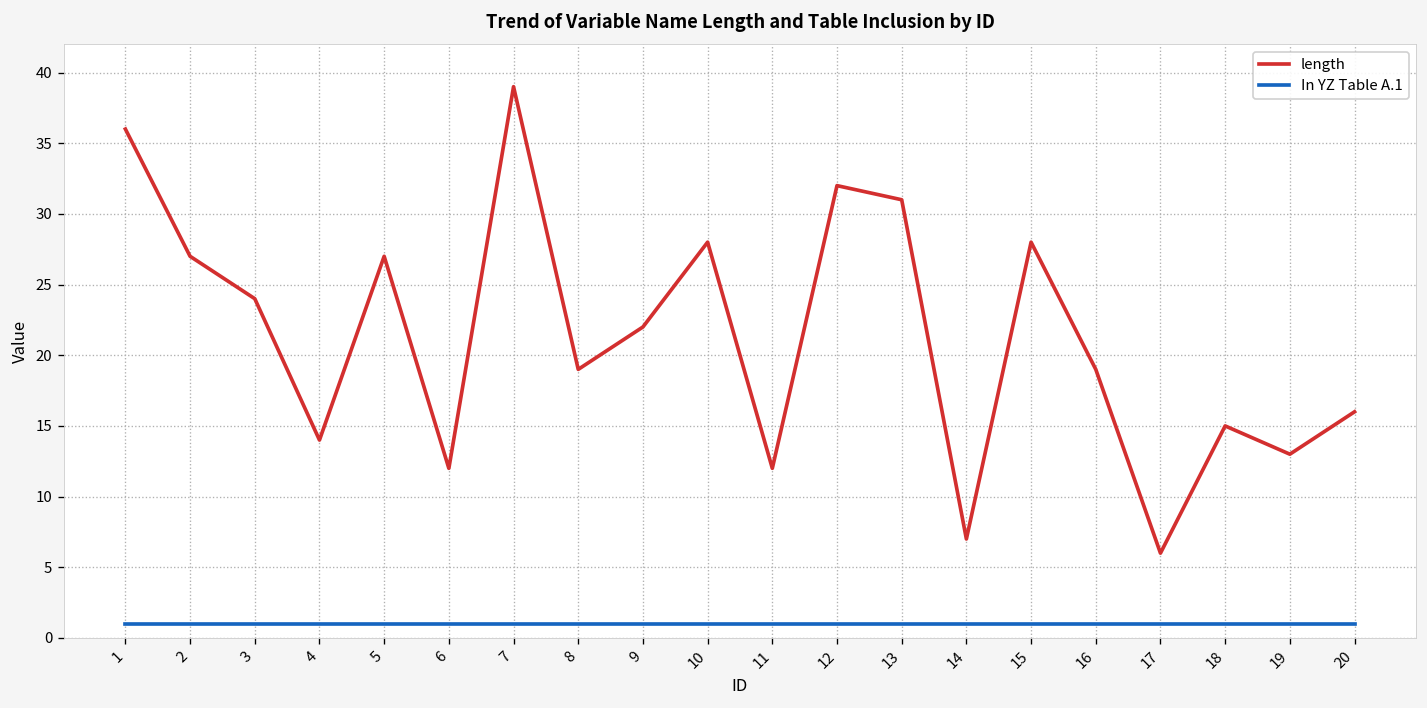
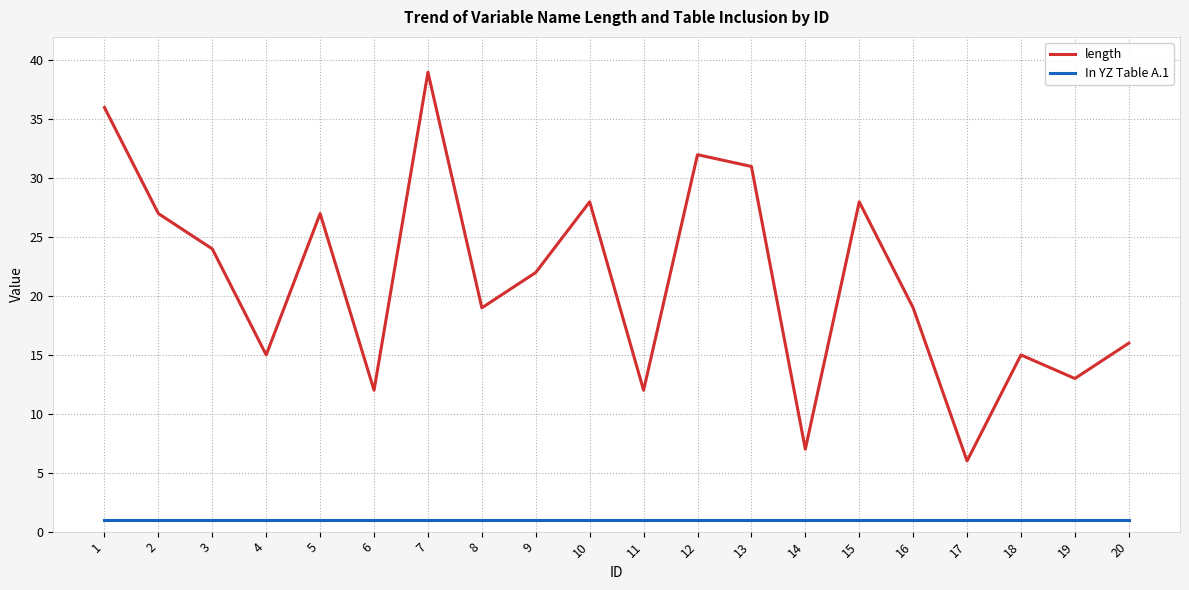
length, 4: 14 -> 15
